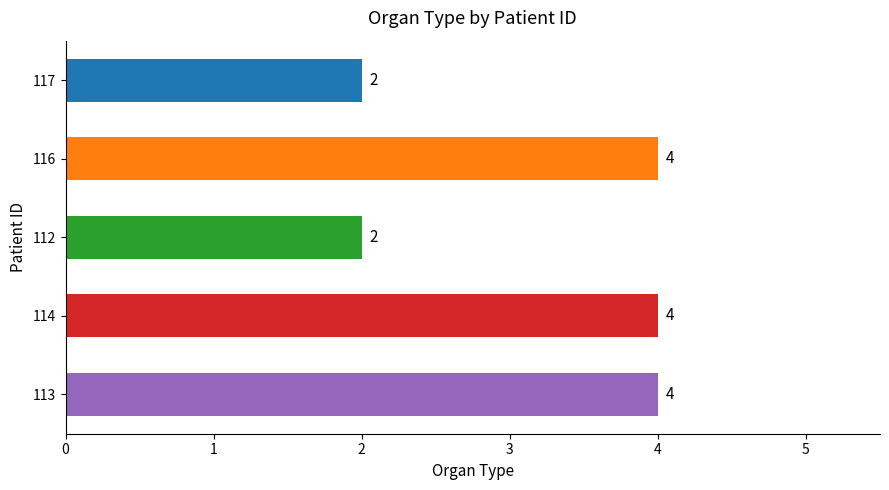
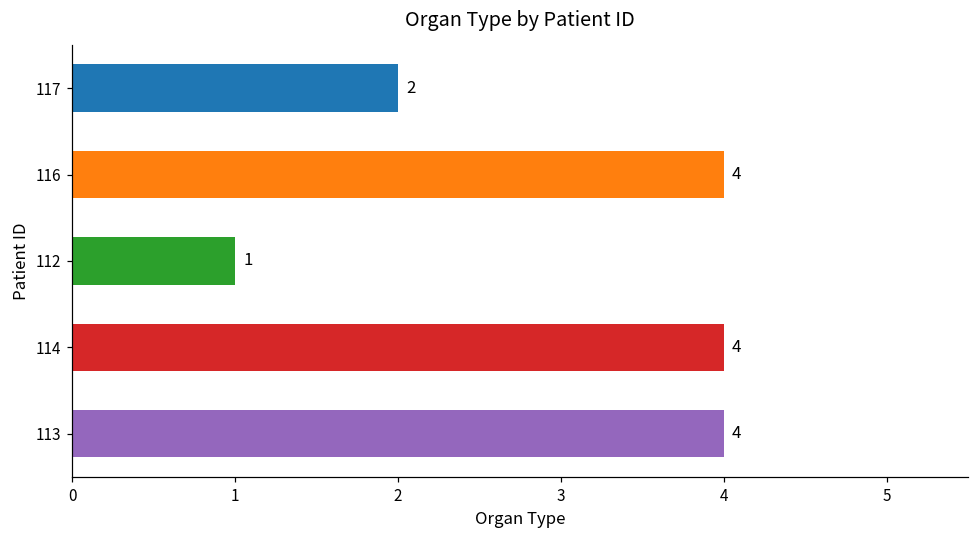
112: 2 -> 1
